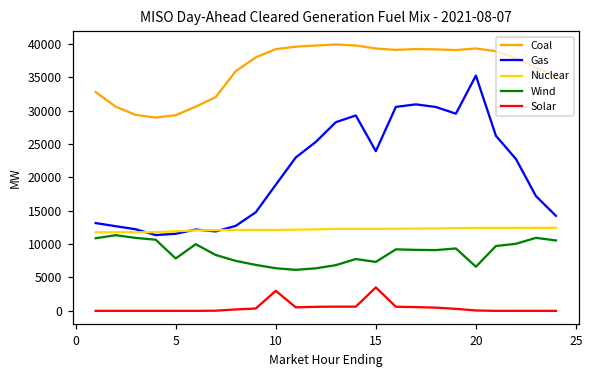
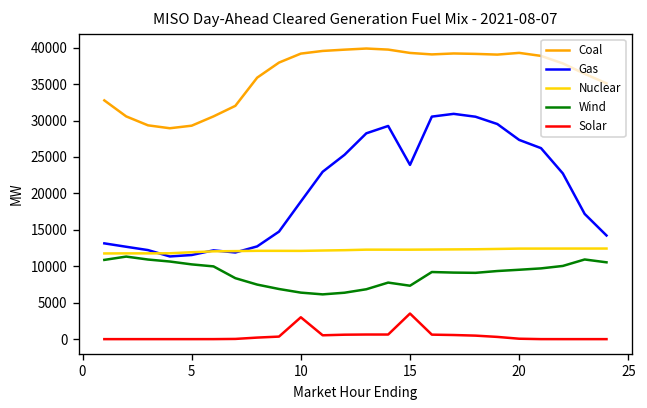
Wind, 5: 8000 -> 10000
Gas, 20: 35000 -> 27000
Wind, 20: 7000 -> 10000
